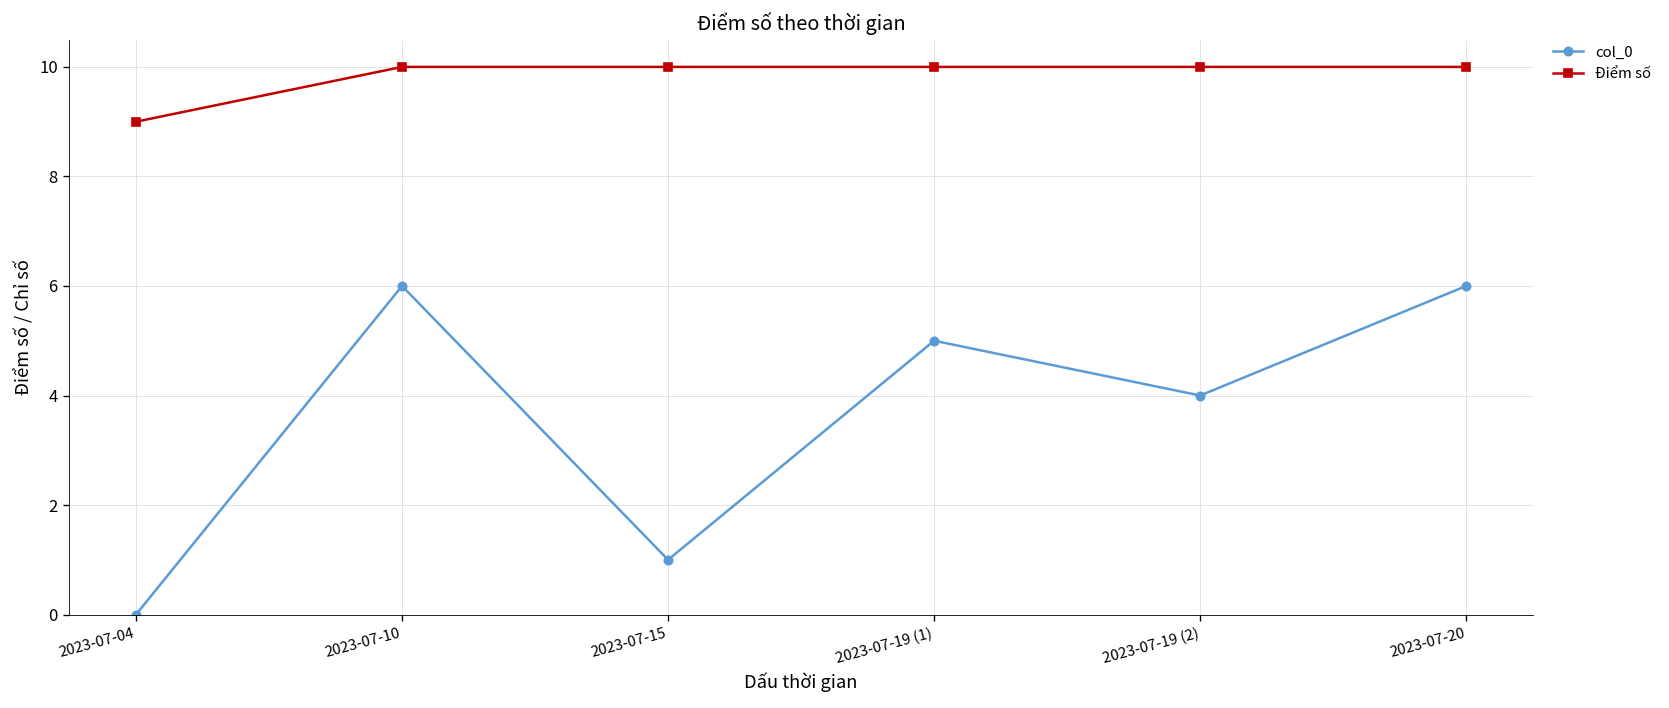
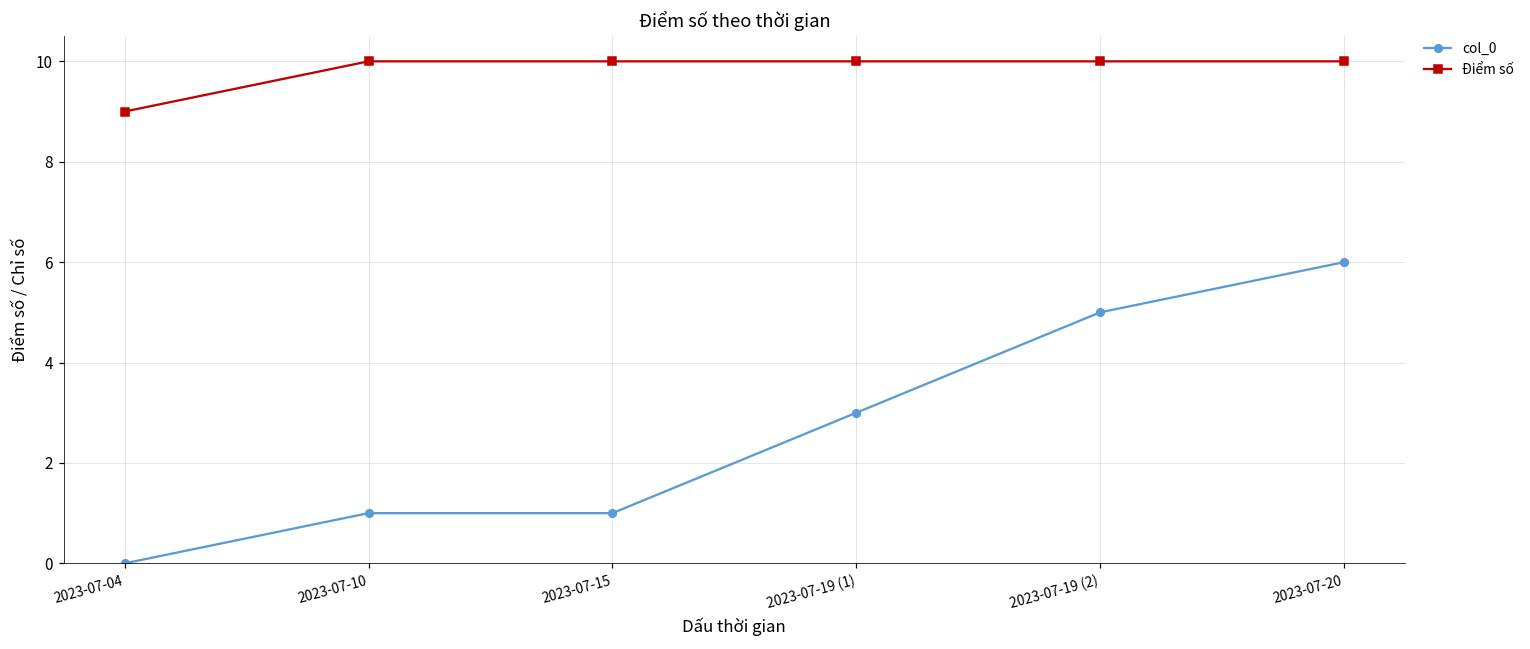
col_0, 2023-07-10: 6 -> 1
col_0, 2023-07-19 (1): 5 -> 3
col_0, 2023-07-19 (2): 4 -> 5
